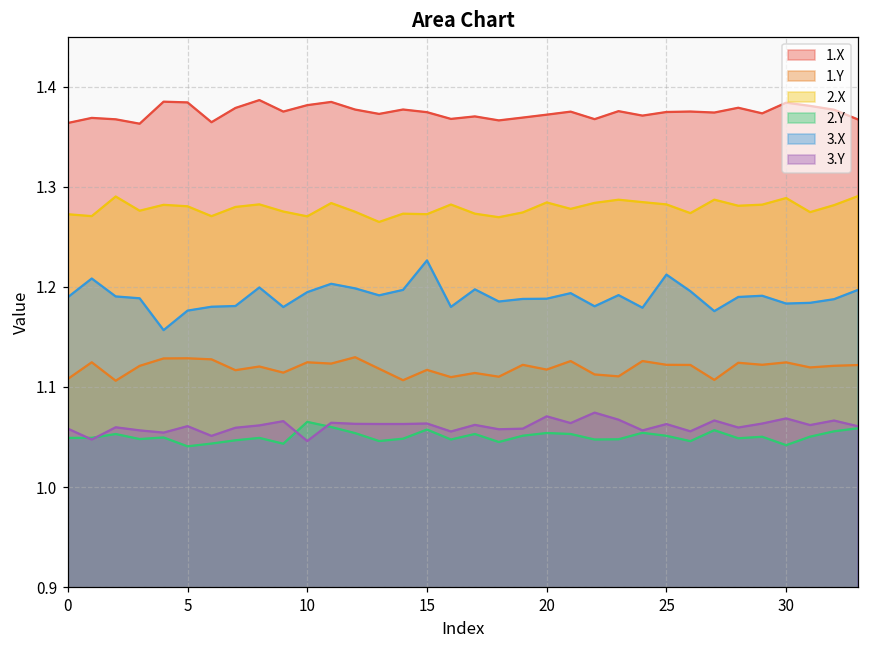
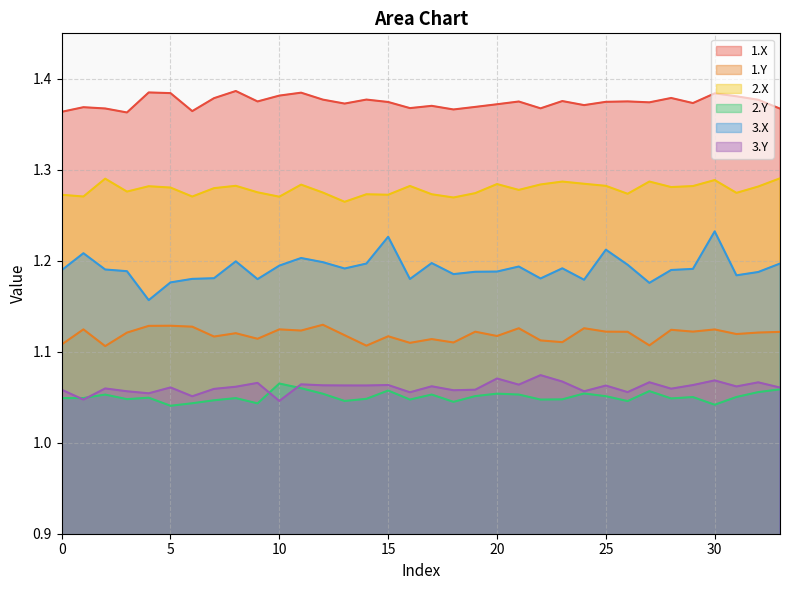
3.X, 30: 1.18 -> 1.23
